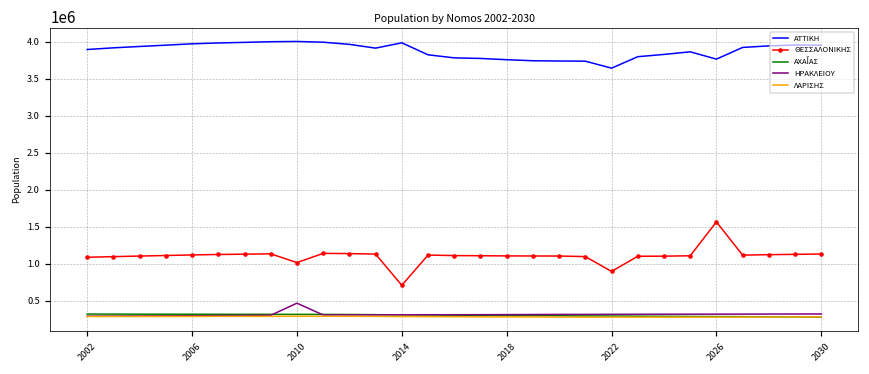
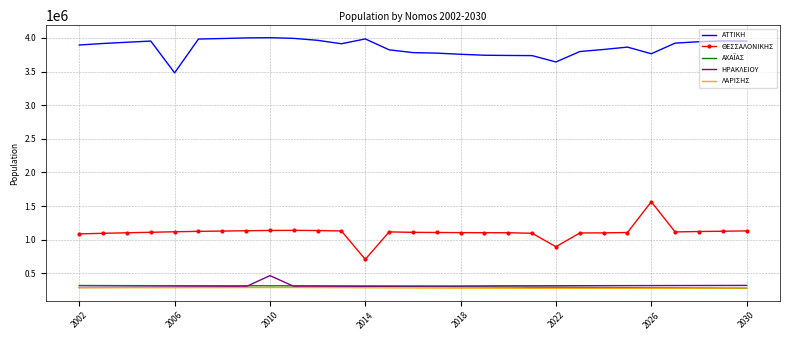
ATTIKH, 2006: 4000000 -> 3500000
ΘΕΣΣΑΛΟΝΙΚΗΣ, 2010: 1000000 -> 1100000
